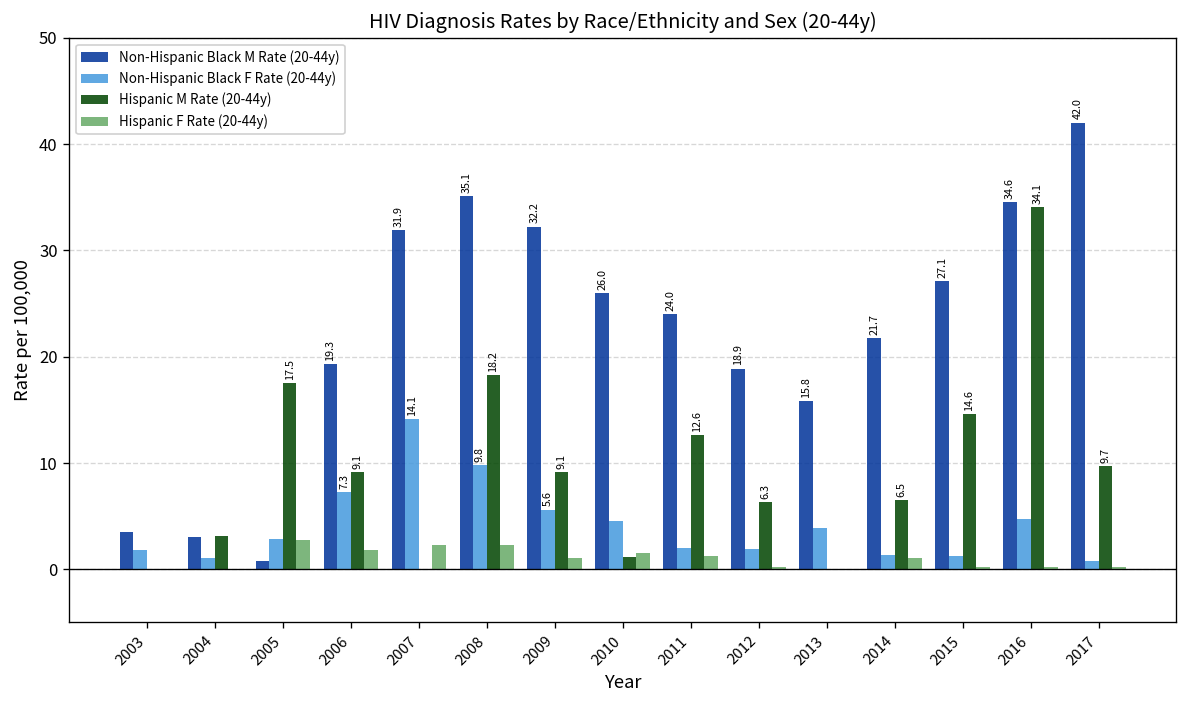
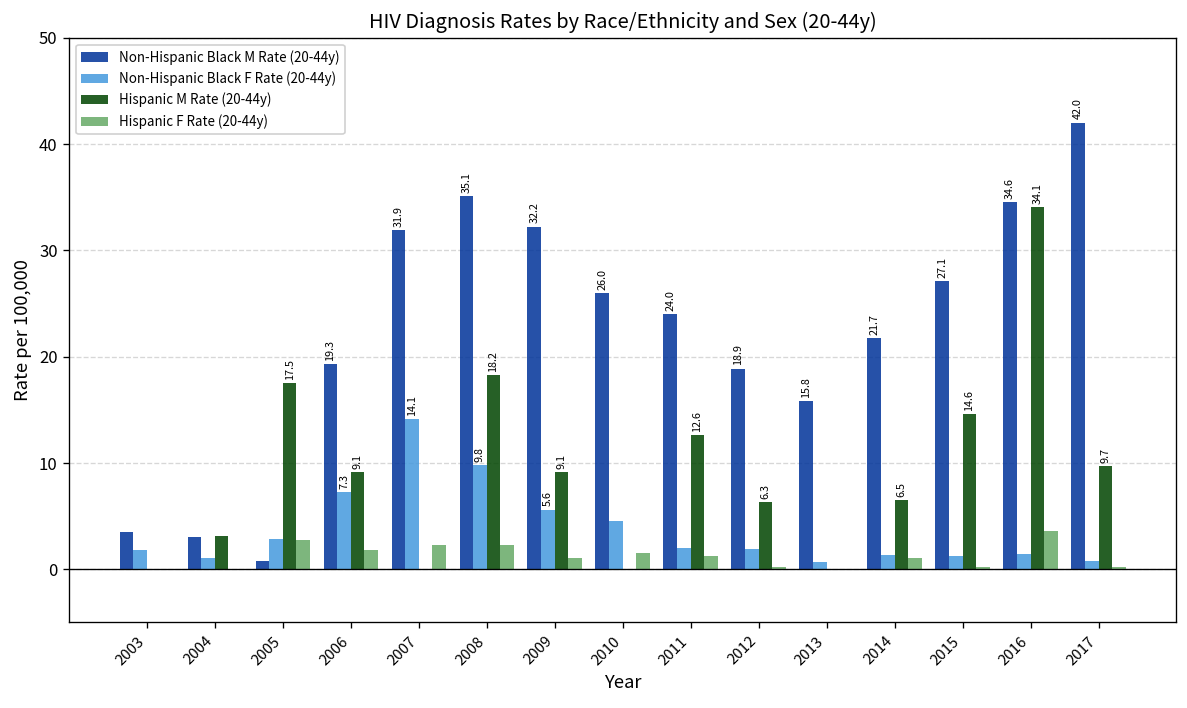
Hispanic M Rate (20-44y), 2010: 1 -> 0
Non-Hispanic Black F Rate (20-44y), 2013: 4 -> 1
Non-Hispanic Black F Rate (20-44y), 2016: 5 -> 1
Hispanic F Rate (20-44y), 2016: 0 -> 4
